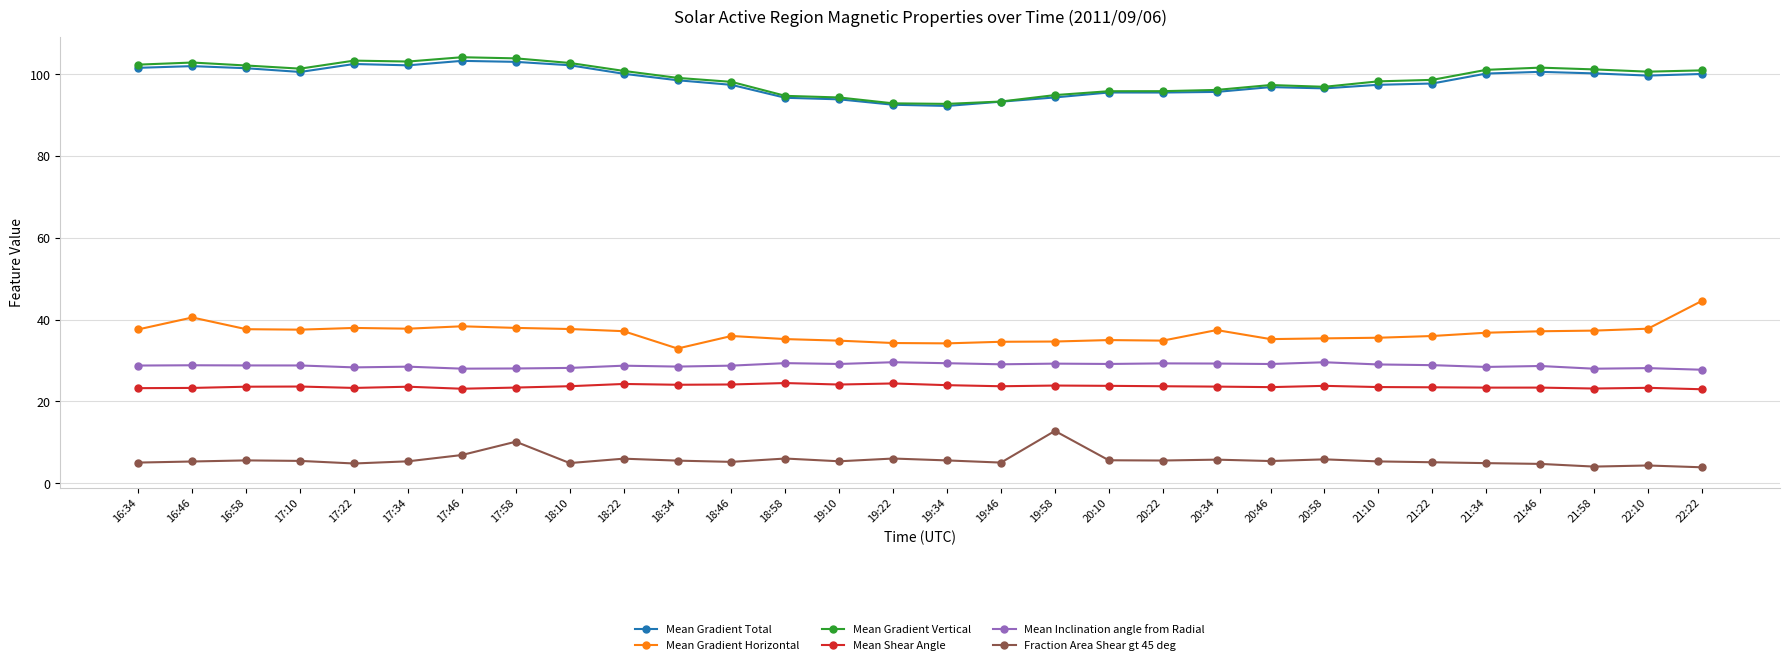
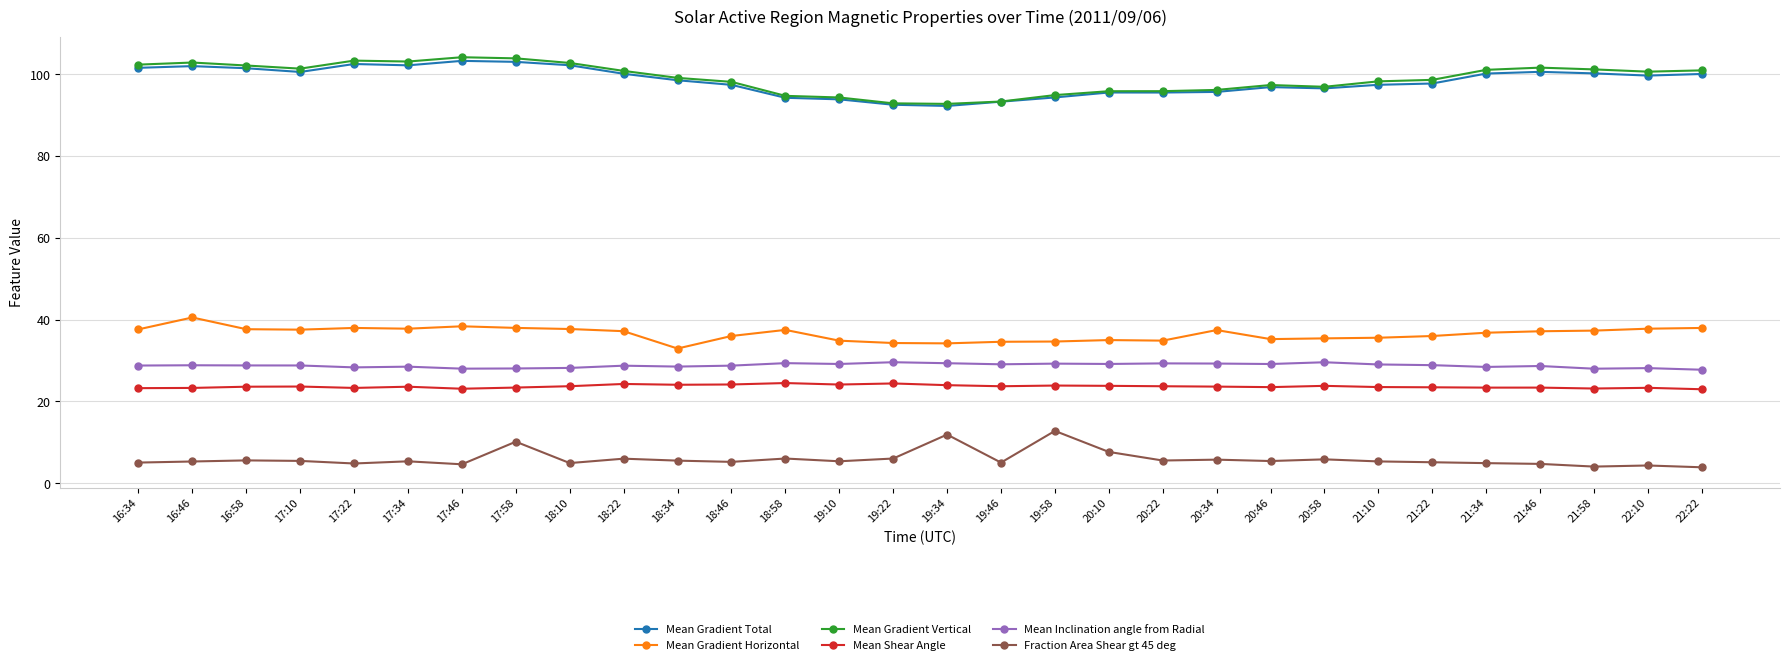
Fraction Area Shear gt 45 deg, 17:46: 7 -> 5
Mean Gradient Horizontal, 18:58: 35 -> 37
Fraction Area Shear gt 45 deg, 19:34: 6 -> 12
Fraction Area Shear gt 45 deg, 20:10: 6 -> 8
Mean Gradient Horizontal, 22:22: 45 -> 38
